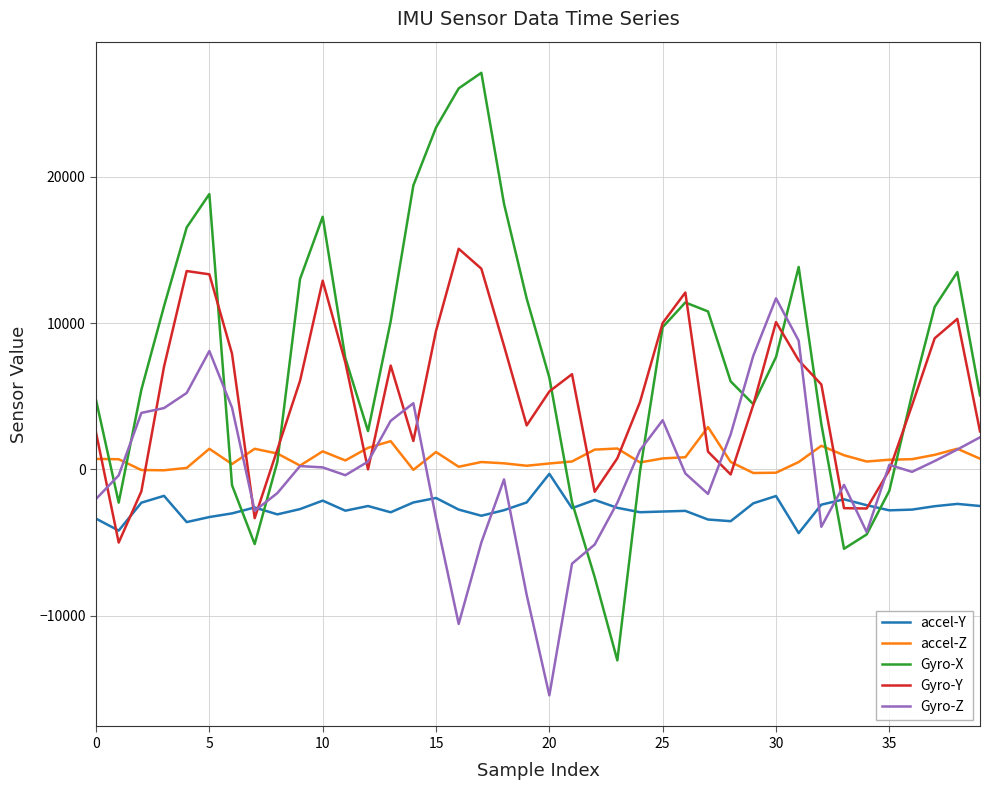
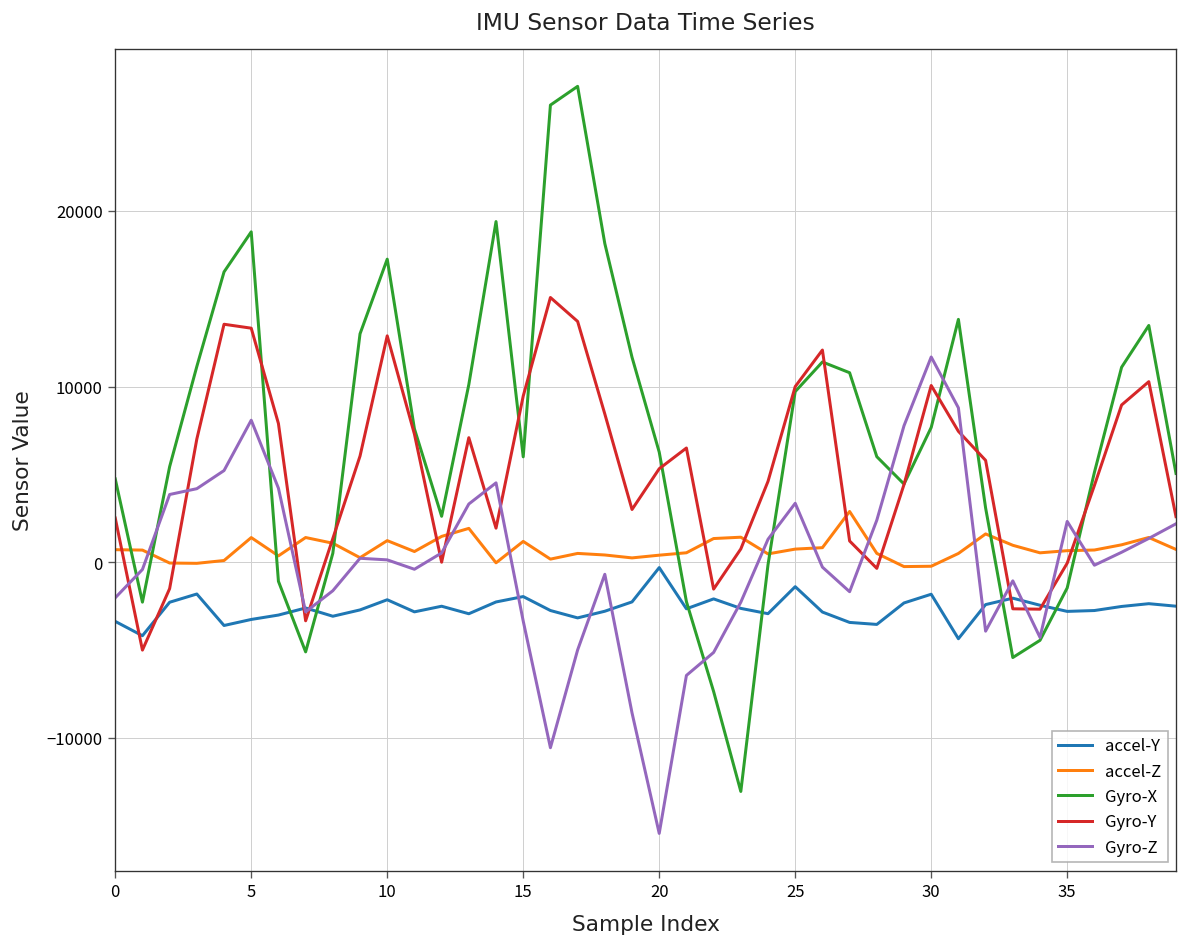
Gyro-X, 15: 23400 -> 6000
accel-Y, 25: -2900 -> -1400
Gyro-Z, 35: 300 -> 2300
